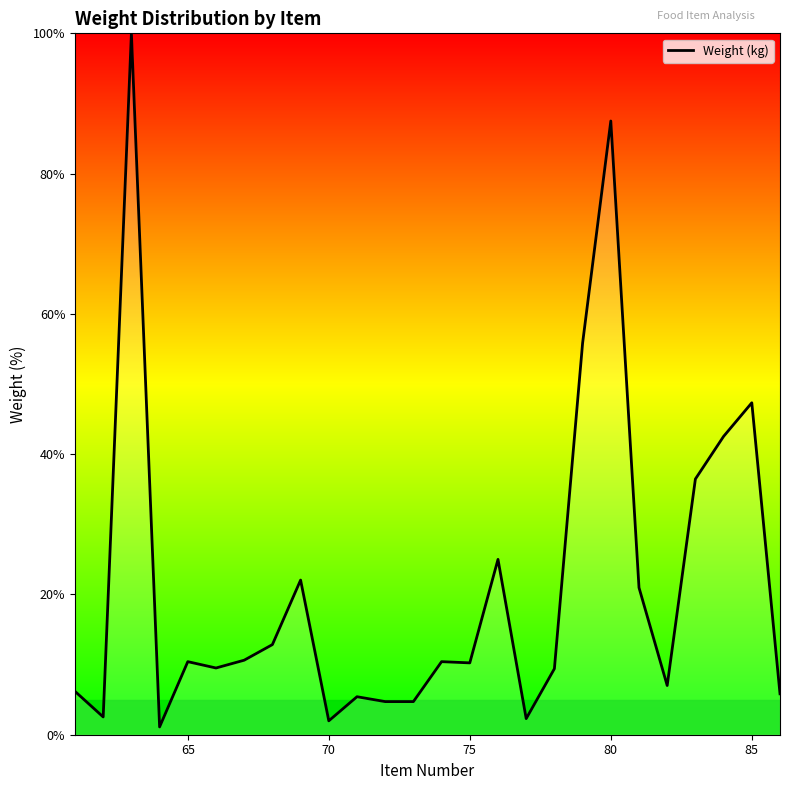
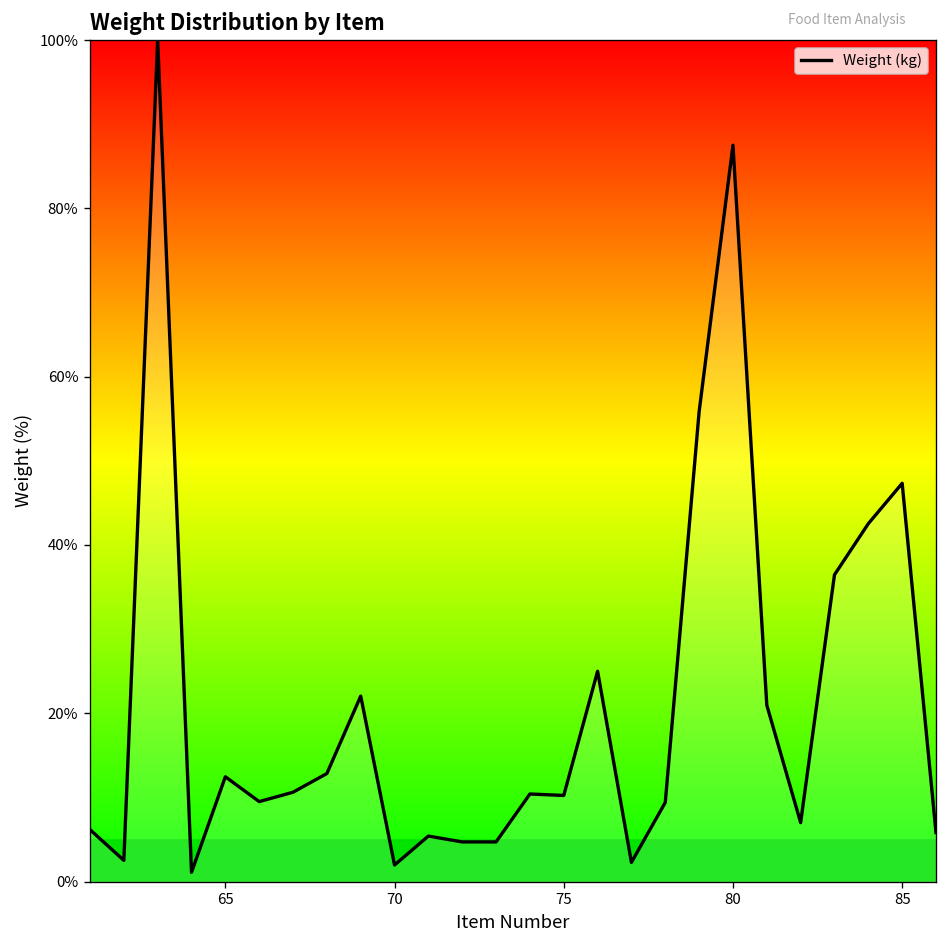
65: 10% -> 12%
